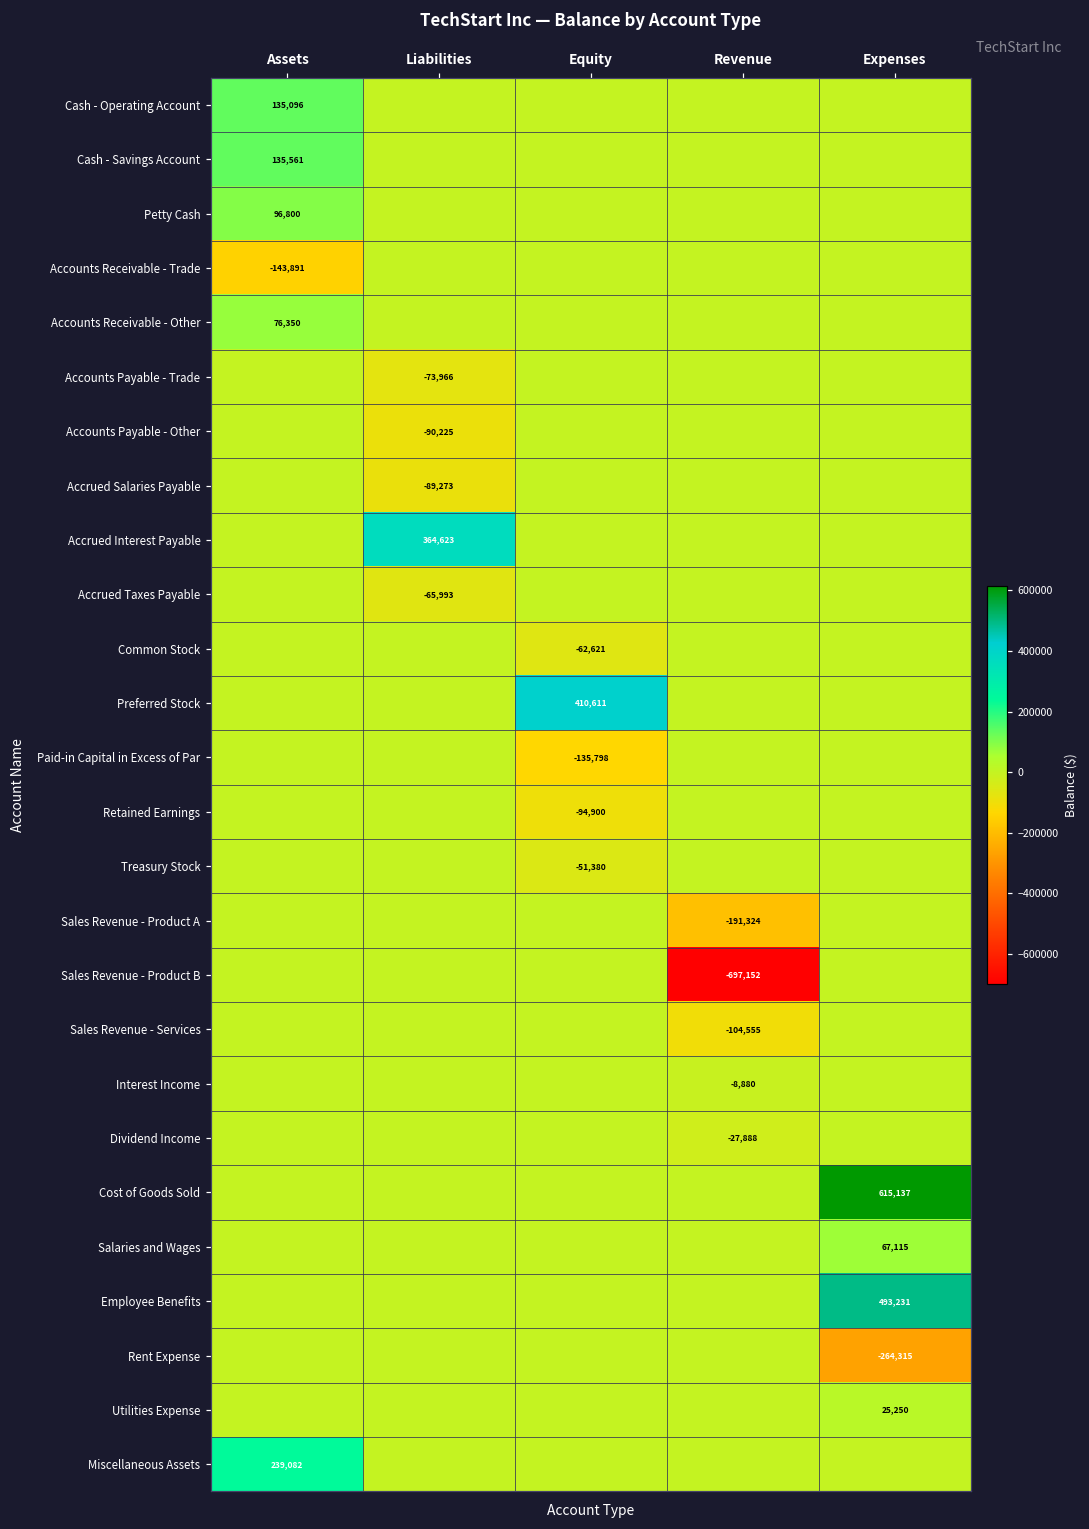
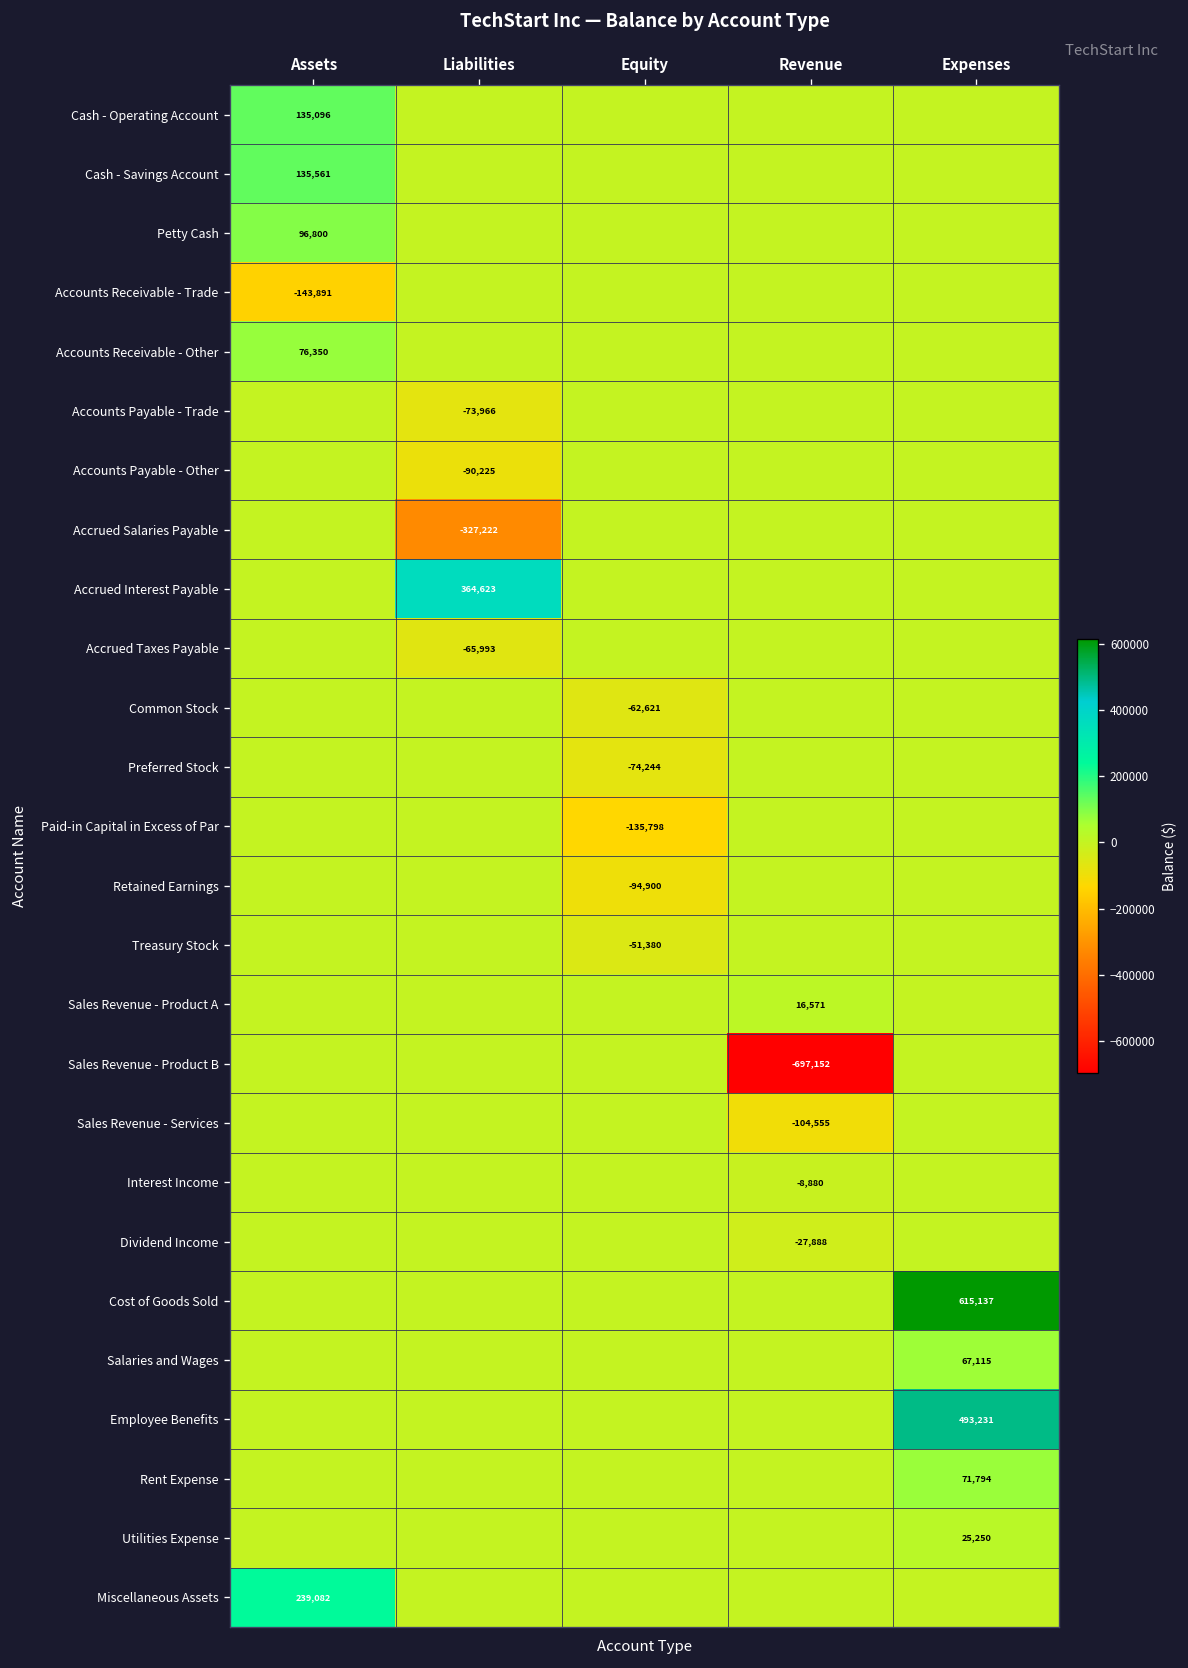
Accrued Salaries Payable, Liabilities: -89,273 -> -327,222
Preferred Stock, Equity: 410,611 -> -74,244
Sales Revenue - Product A, Revenue: -191,324 -> 16,571
Rent Expense, Expenses: -264,315 -> 71,794
